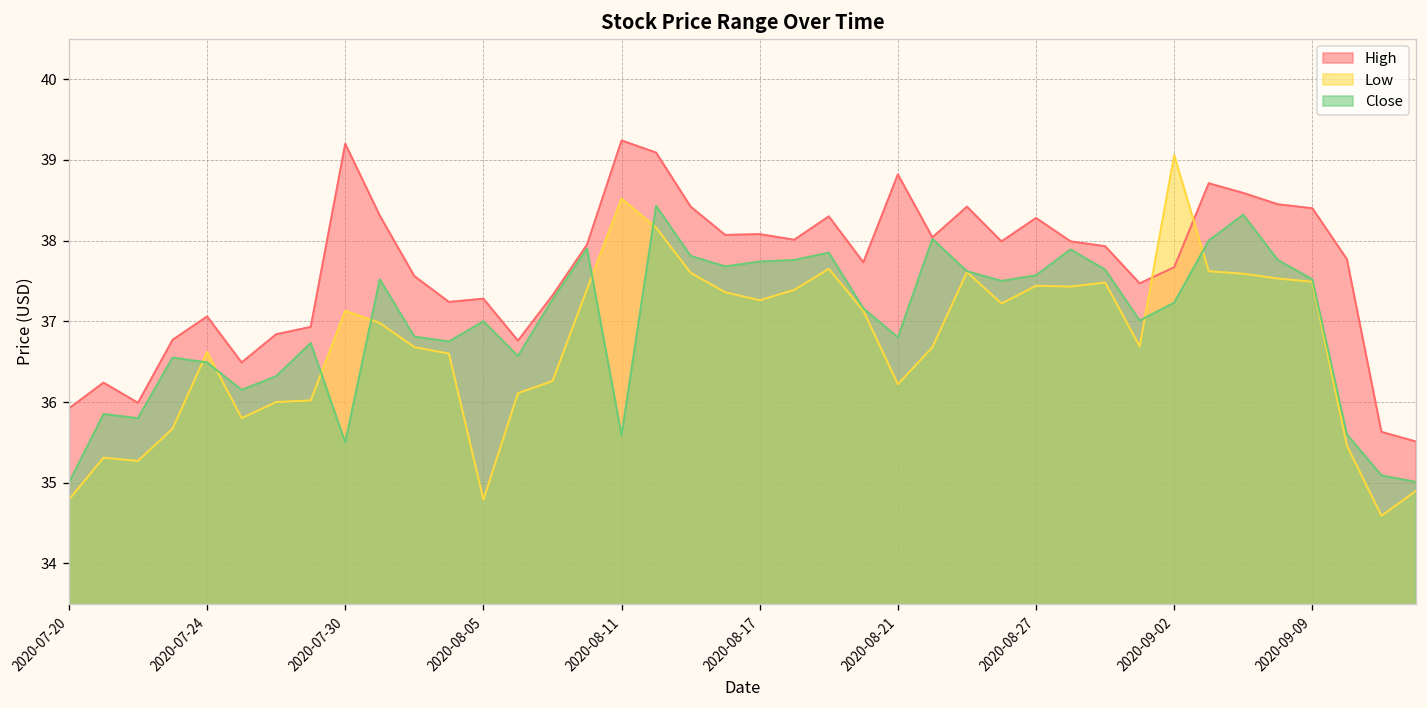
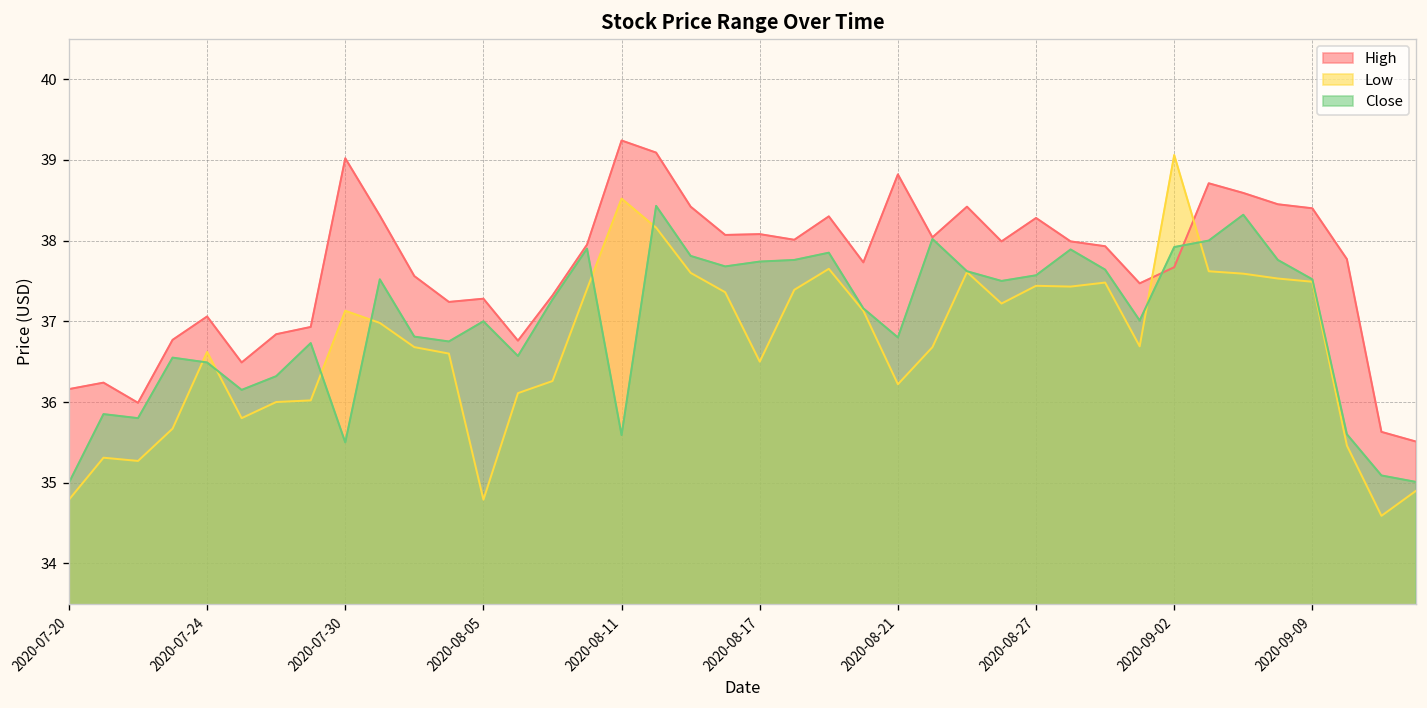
High, 2020-07-20: 35.9 -> 36.2
High, 2020-07-30: 39.2 -> 39.0
Low, 2020-08-17: 37.3 -> 36.5
Close, 2020-09-02: 37.2 -> 37.9
